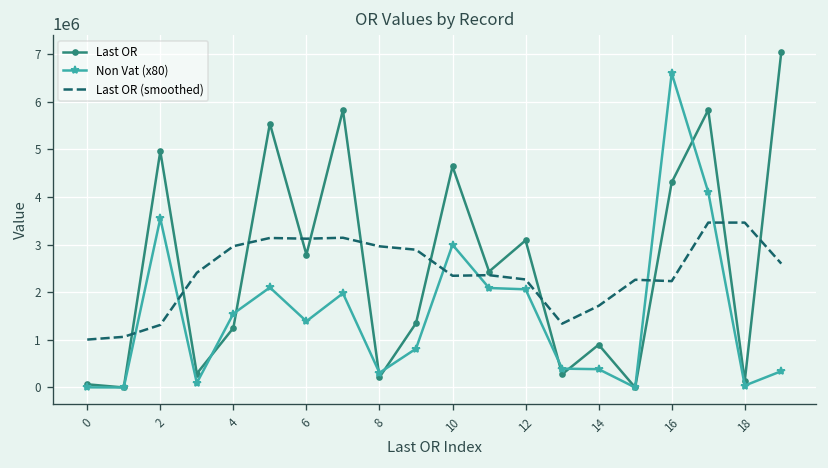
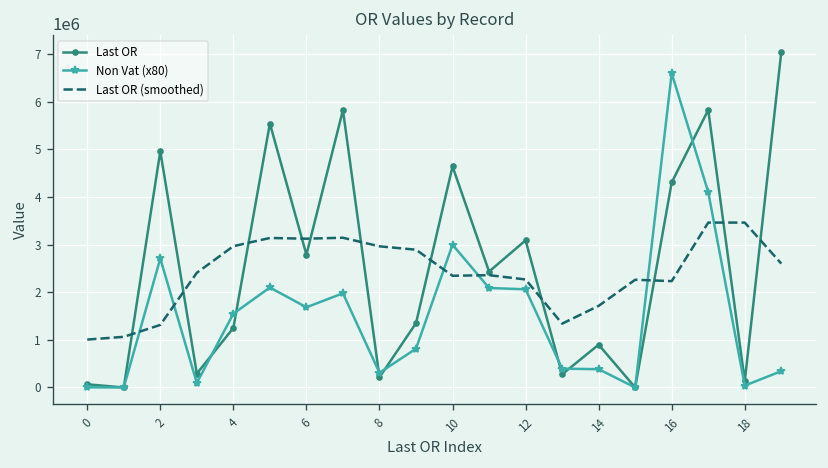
Non Vat (x80), 2: 3500000 -> 2700000
Non Vat (x80), 6: 1400000 -> 1700000
